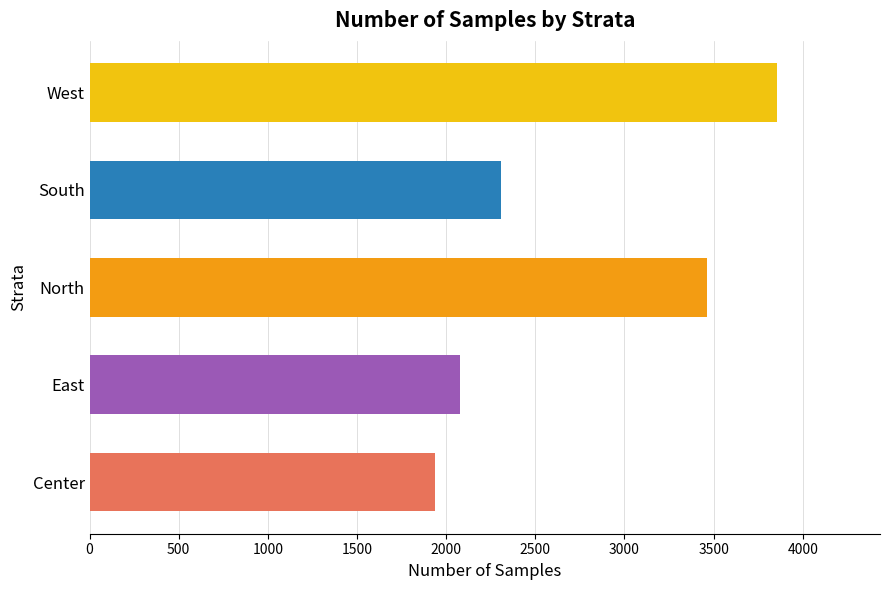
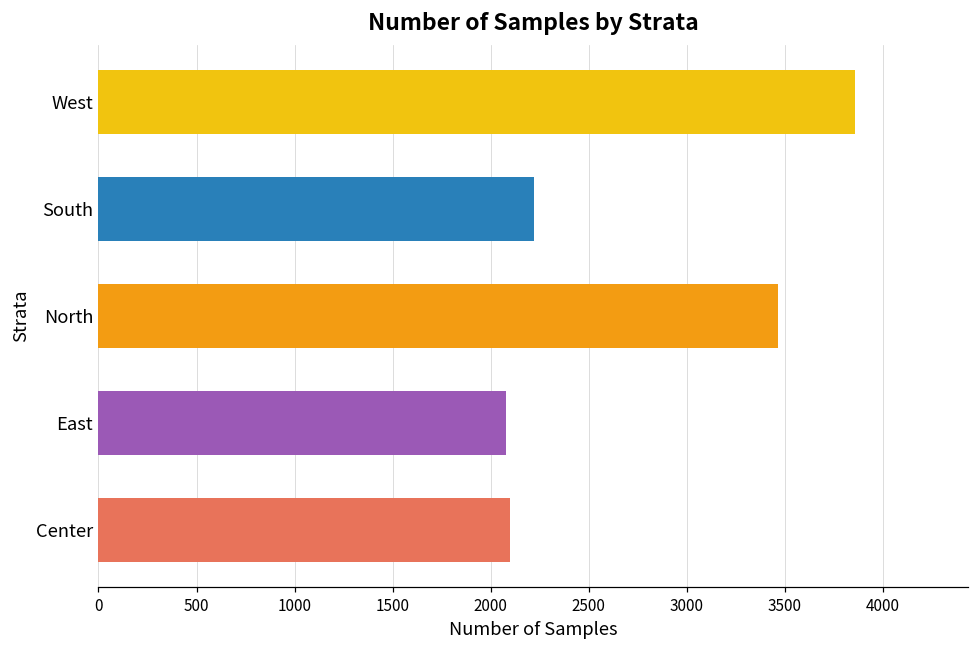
South: 2310 -> 2220
Center: 1940 -> 2100
